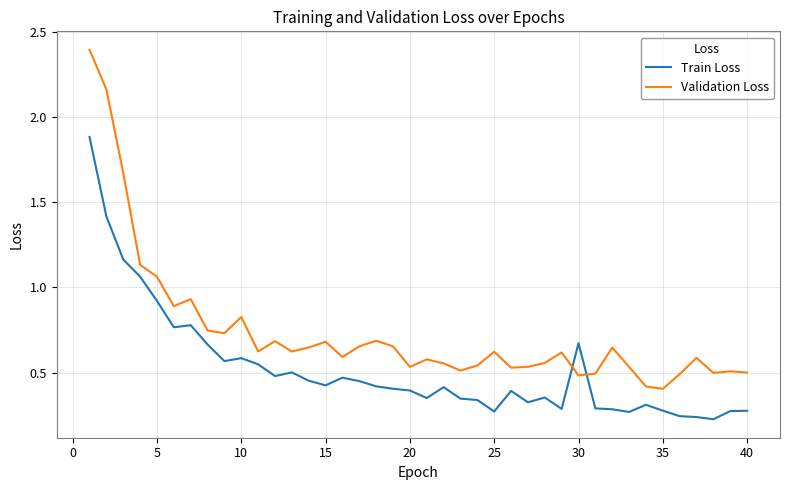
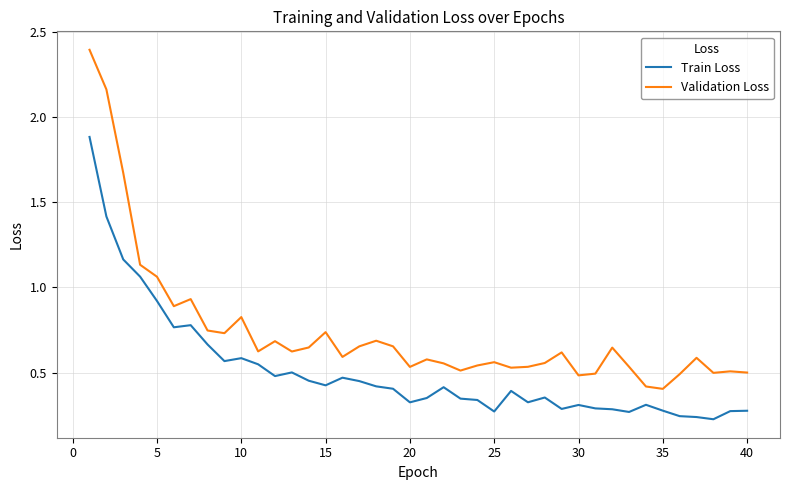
Validation Loss, 15: 0.68 -> 0.74
Train Loss, 20: 0.39 -> 0.33
Validation Loss, 25: 0.62 -> 0.56
Train Loss, 30: 0.67 -> 0.31
